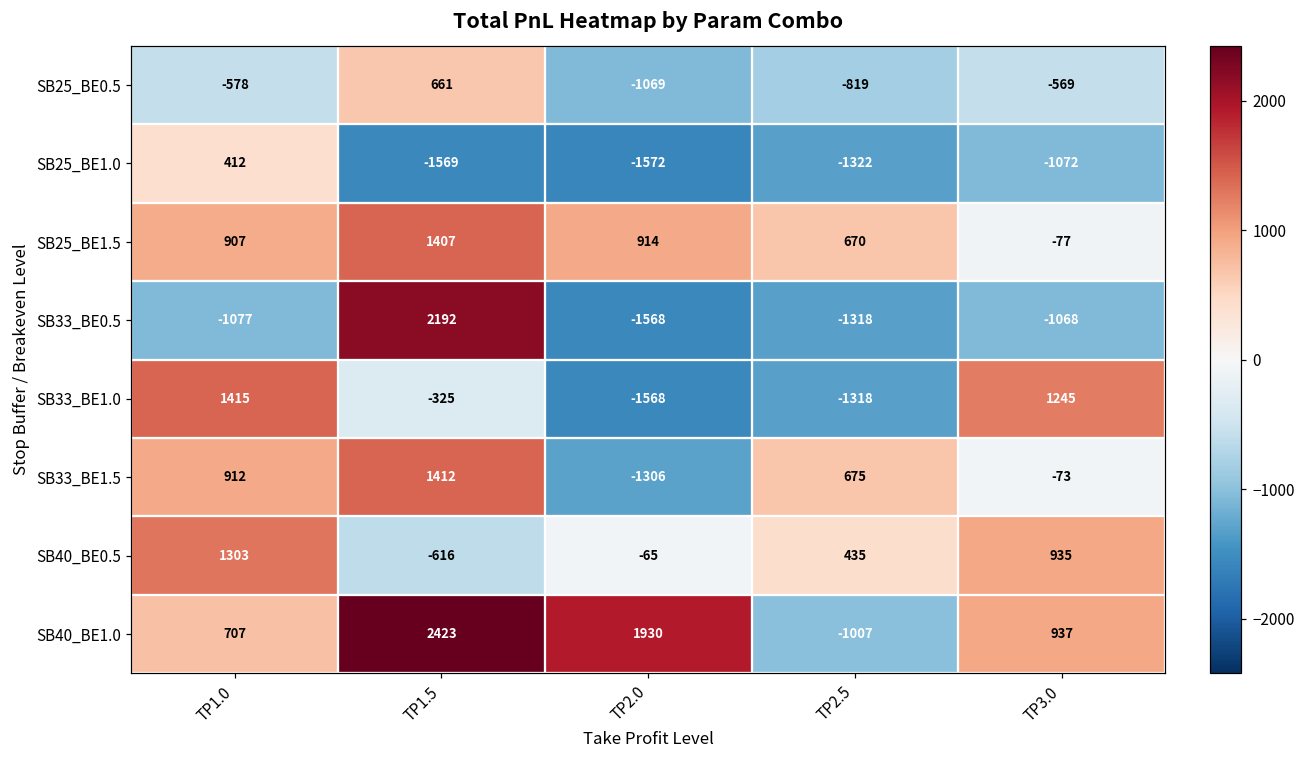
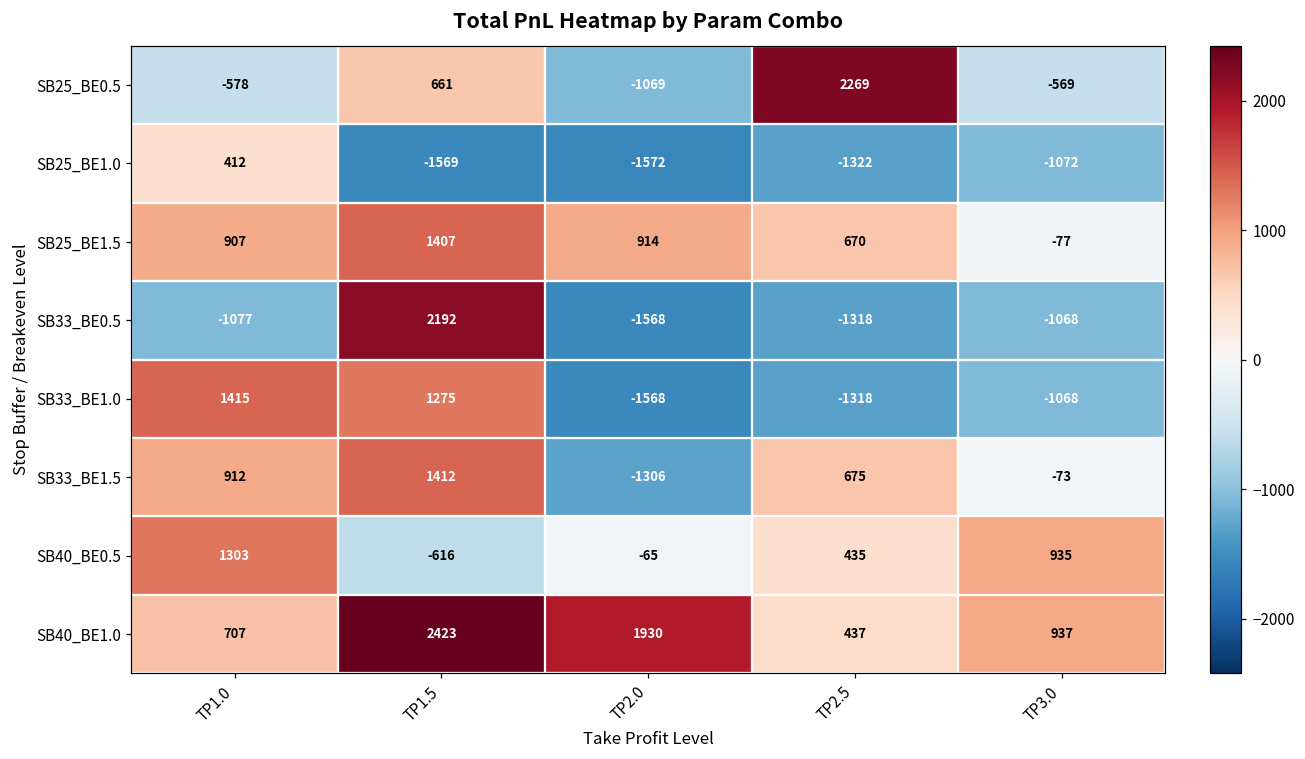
SB25_BE0.5, TP2.5: -819 -> 2269
SB33_BE1.0, TP1.5: -325 -> 1275
SB33_BE1.0, TP3.0: 1245 -> -1068
SB40_BE1.0, TP2.5: -1007 -> 437
